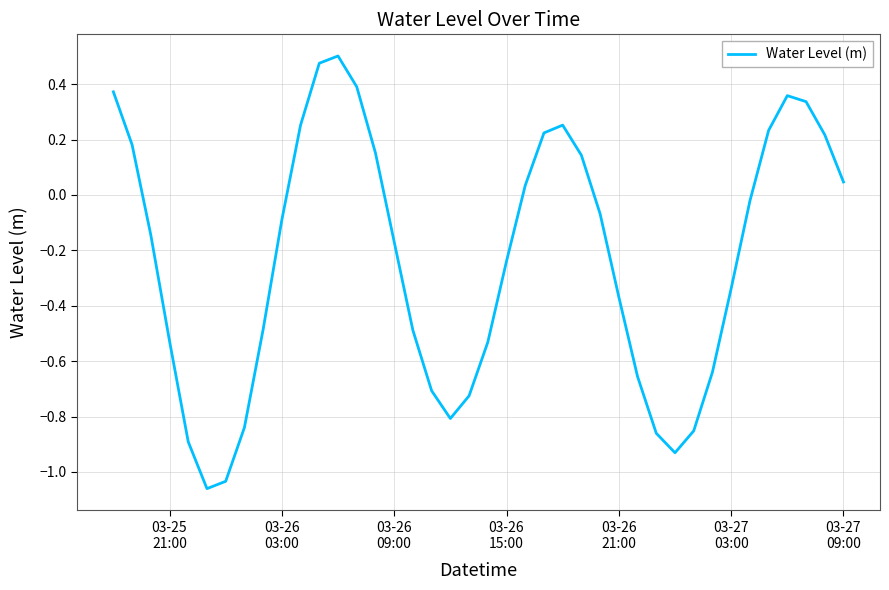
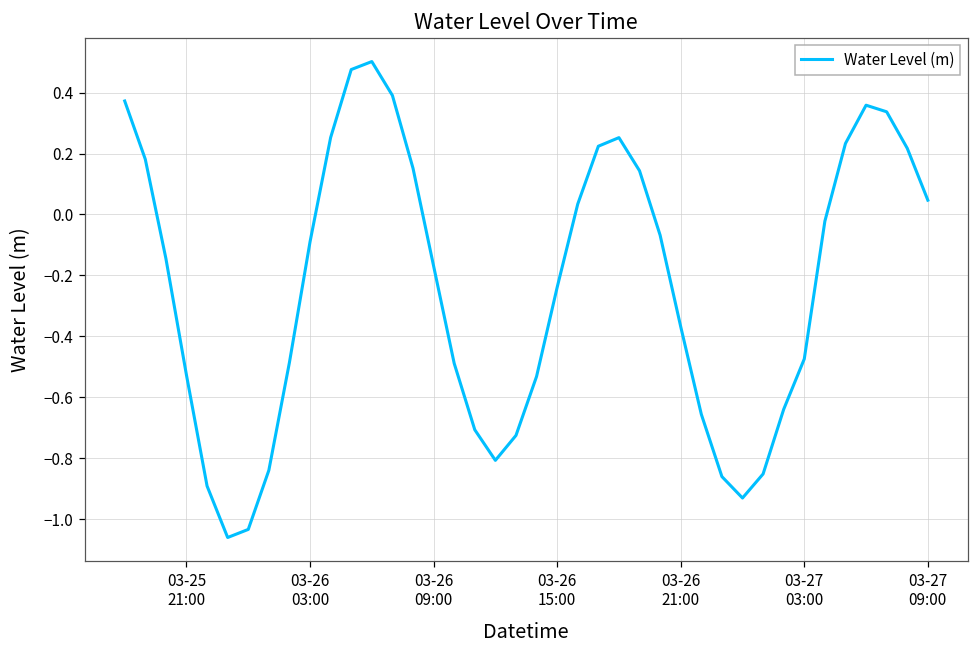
03-27 03:00: -0.34 -> -0.47
